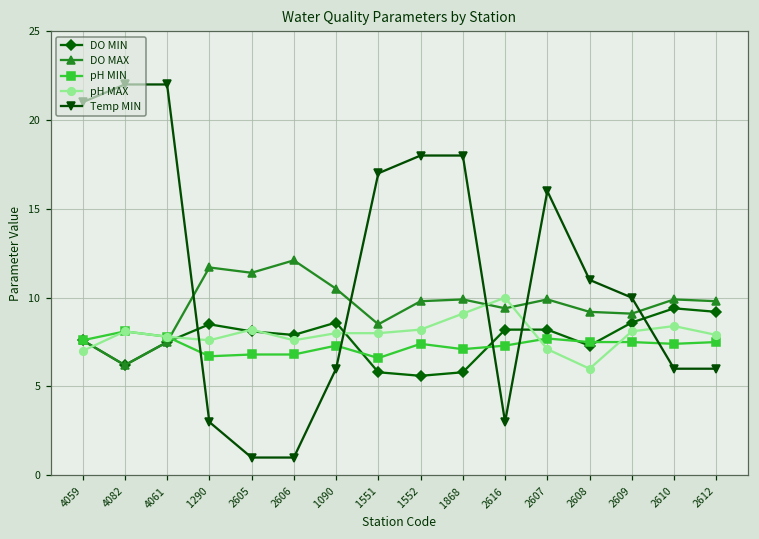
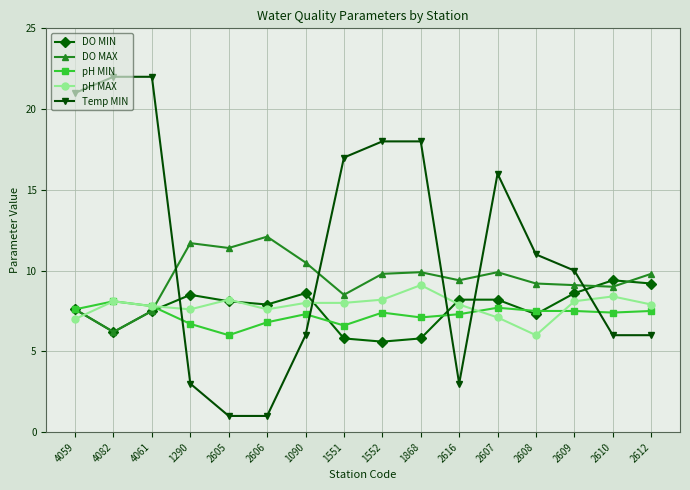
pH MIN, 2605: 6.8 -> 6.0
pH MAX, 2616: 10.0 -> 7.9
DO MAX, 2610: 9.9 -> 9.0
